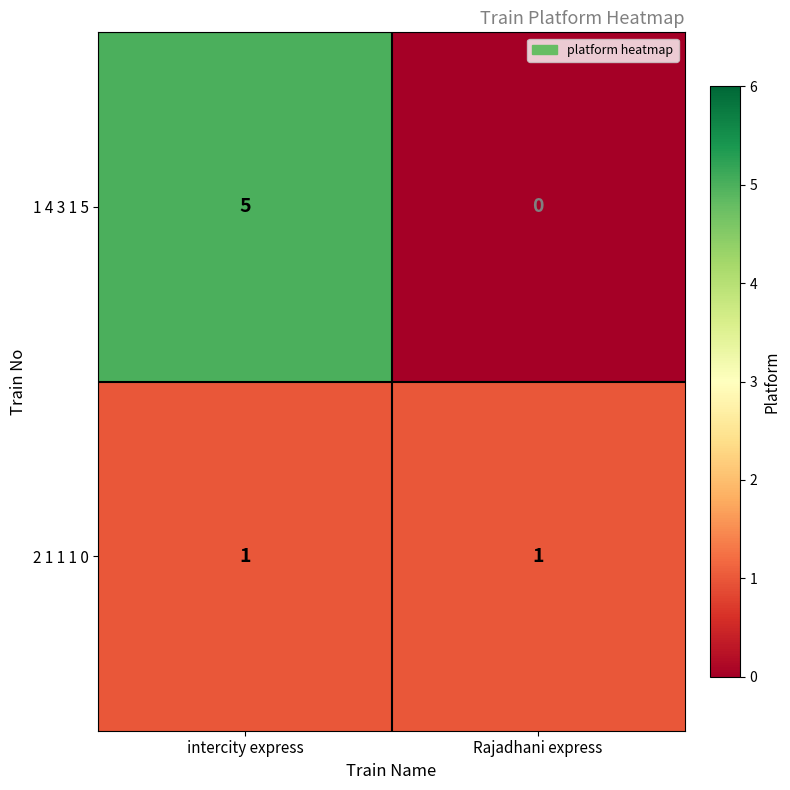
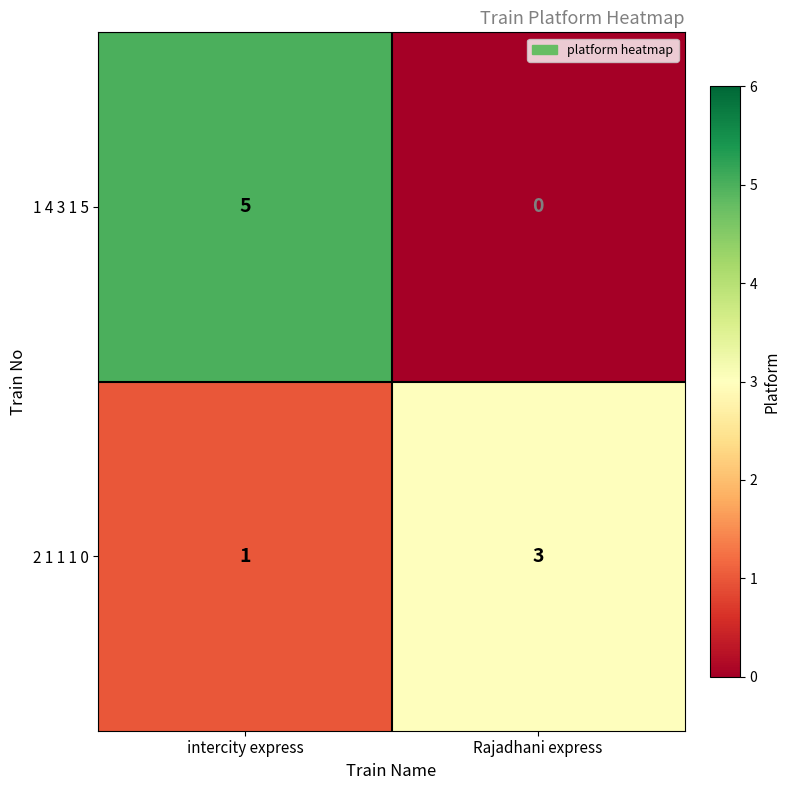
2 1 1 1 0, Rajadhani express: 1 -> 3
